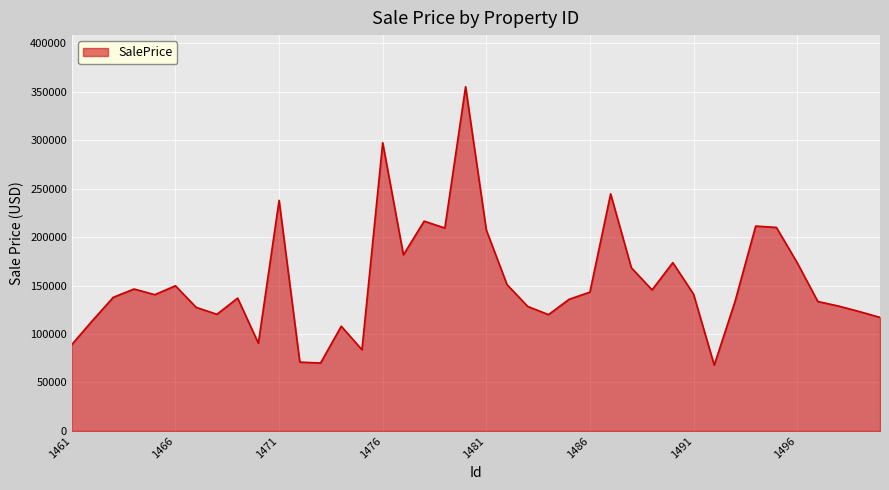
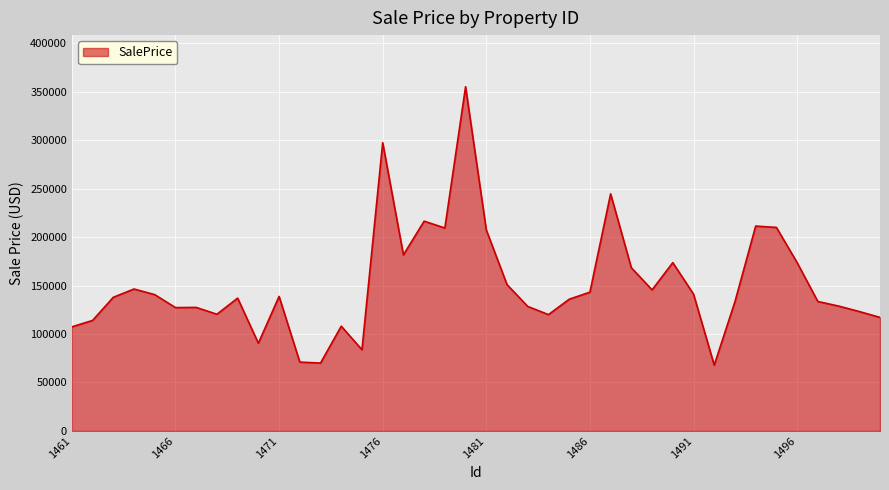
1461: 90000 -> 110000
1466: 150000 -> 130000
1471: 240000 -> 140000
